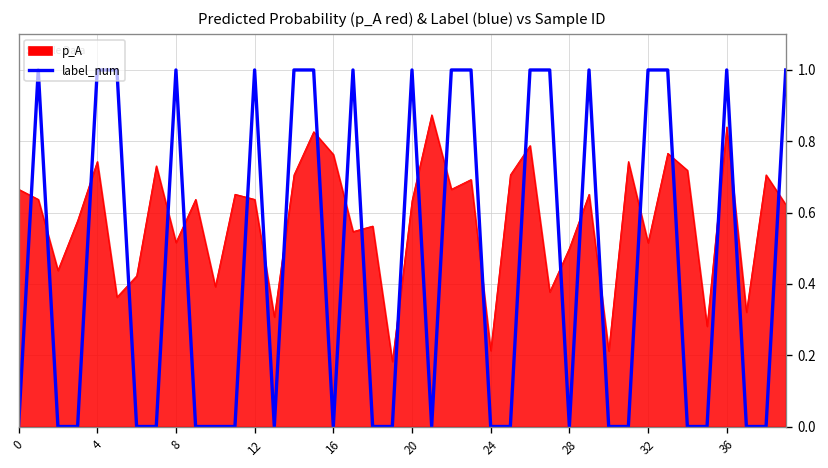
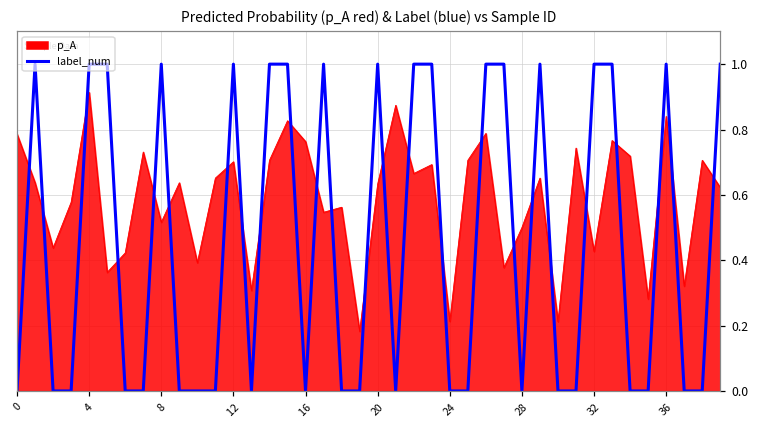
p_A, 0: 0.67 -> 0.79
p_A, 4: 0.74 -> 0.91
p_A, 12: 0.64 -> 0.70
p_A, 32: 0.52 -> 0.43
